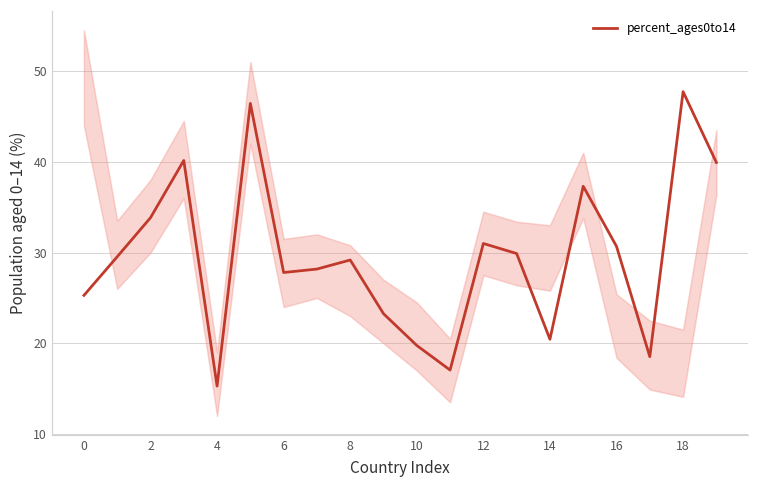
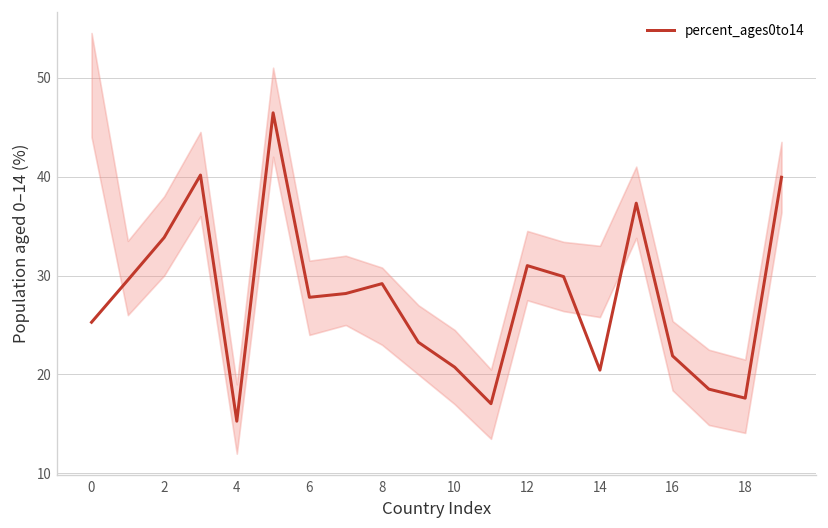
percent_ages0to14, 10: 20 -> 21
percent_ages0to14, 16: 31 -> 22
percent_ages0to14, 18: 48 -> 18
